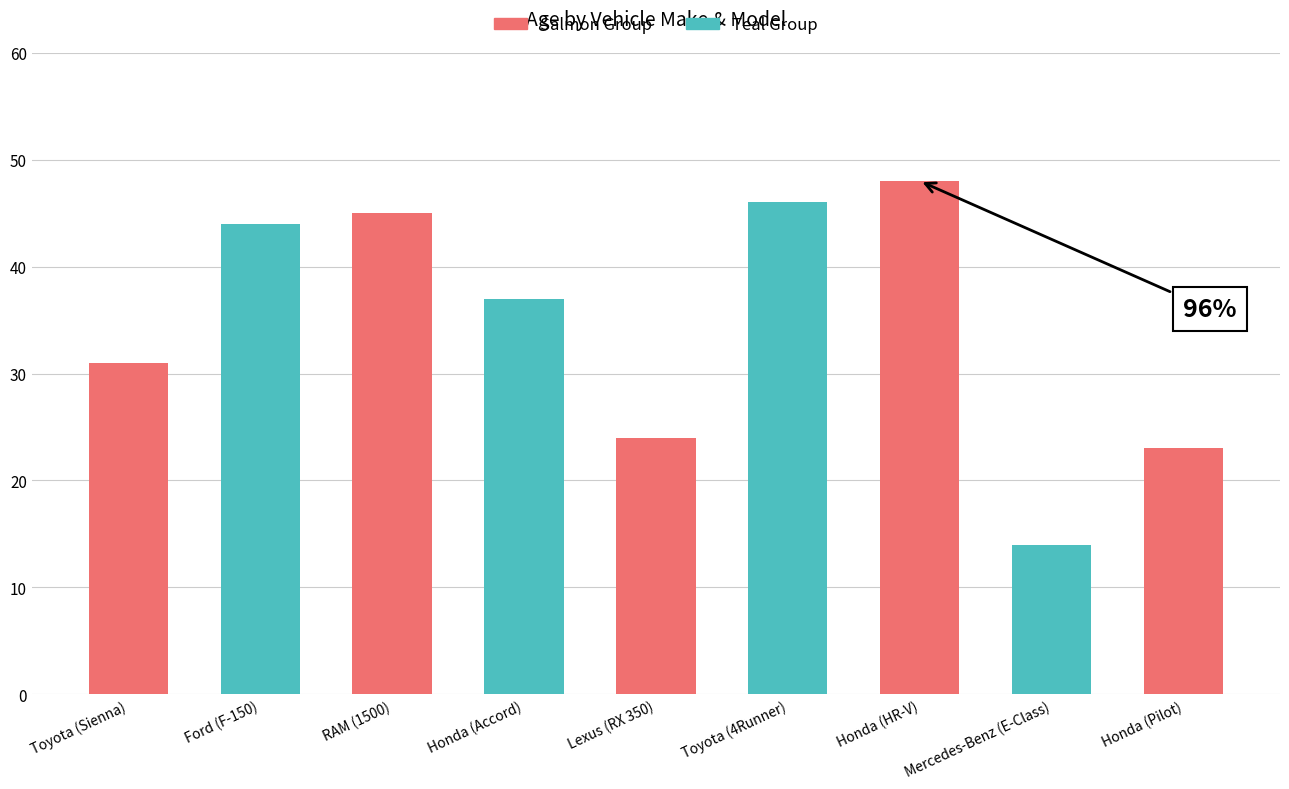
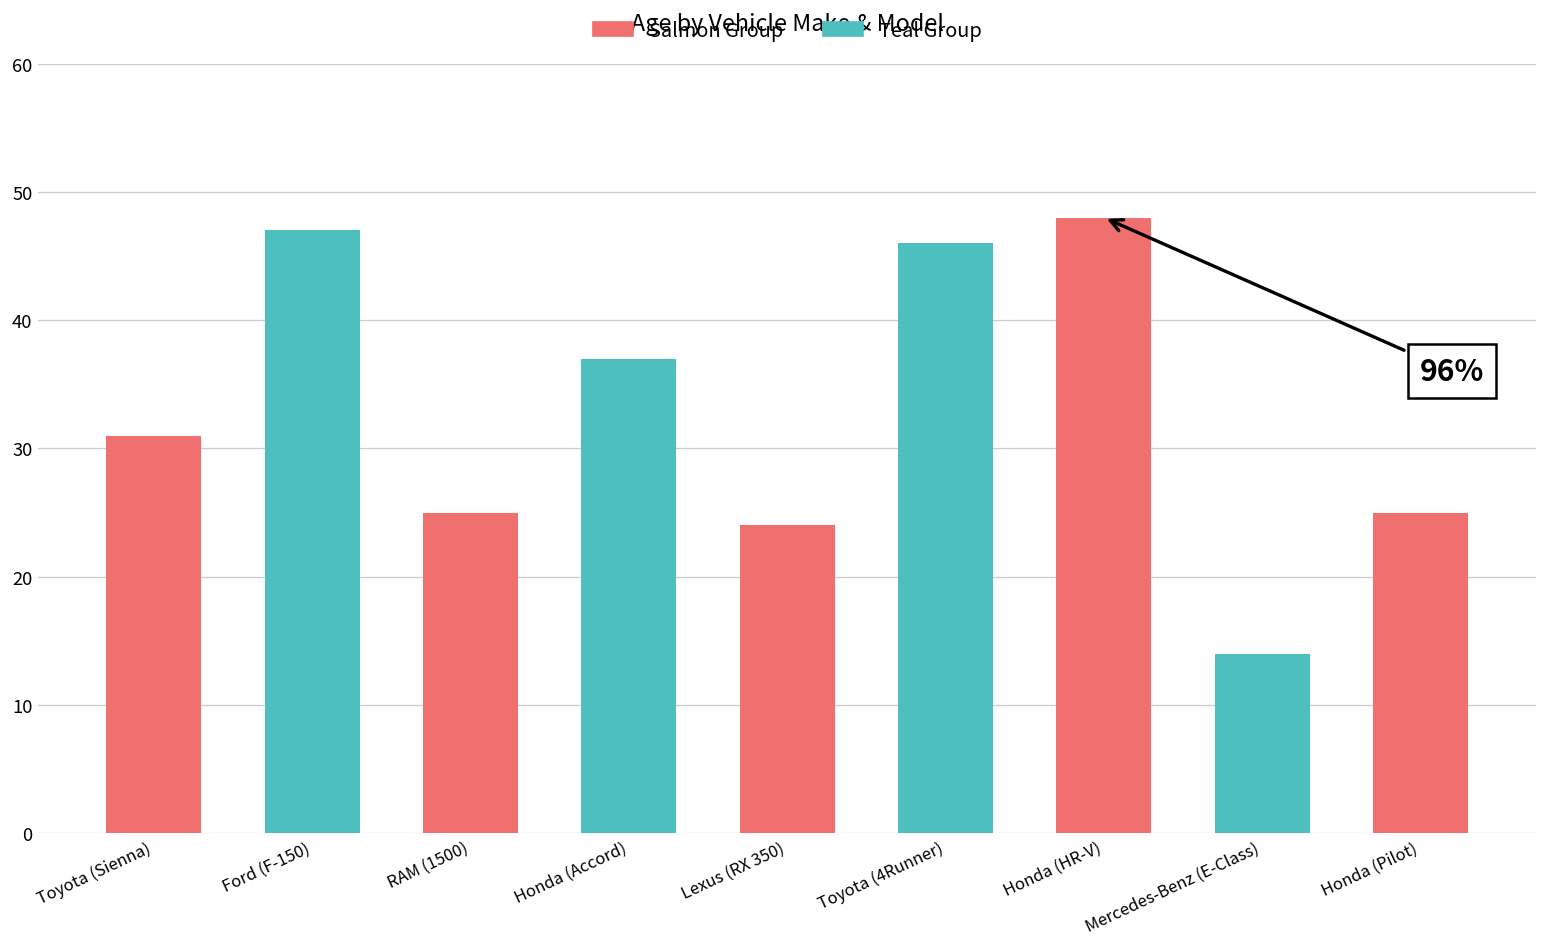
Ford (F-150): 44 -> 47
RAM (1500): 45 -> 25
Honda (Pilot): 23 -> 25
